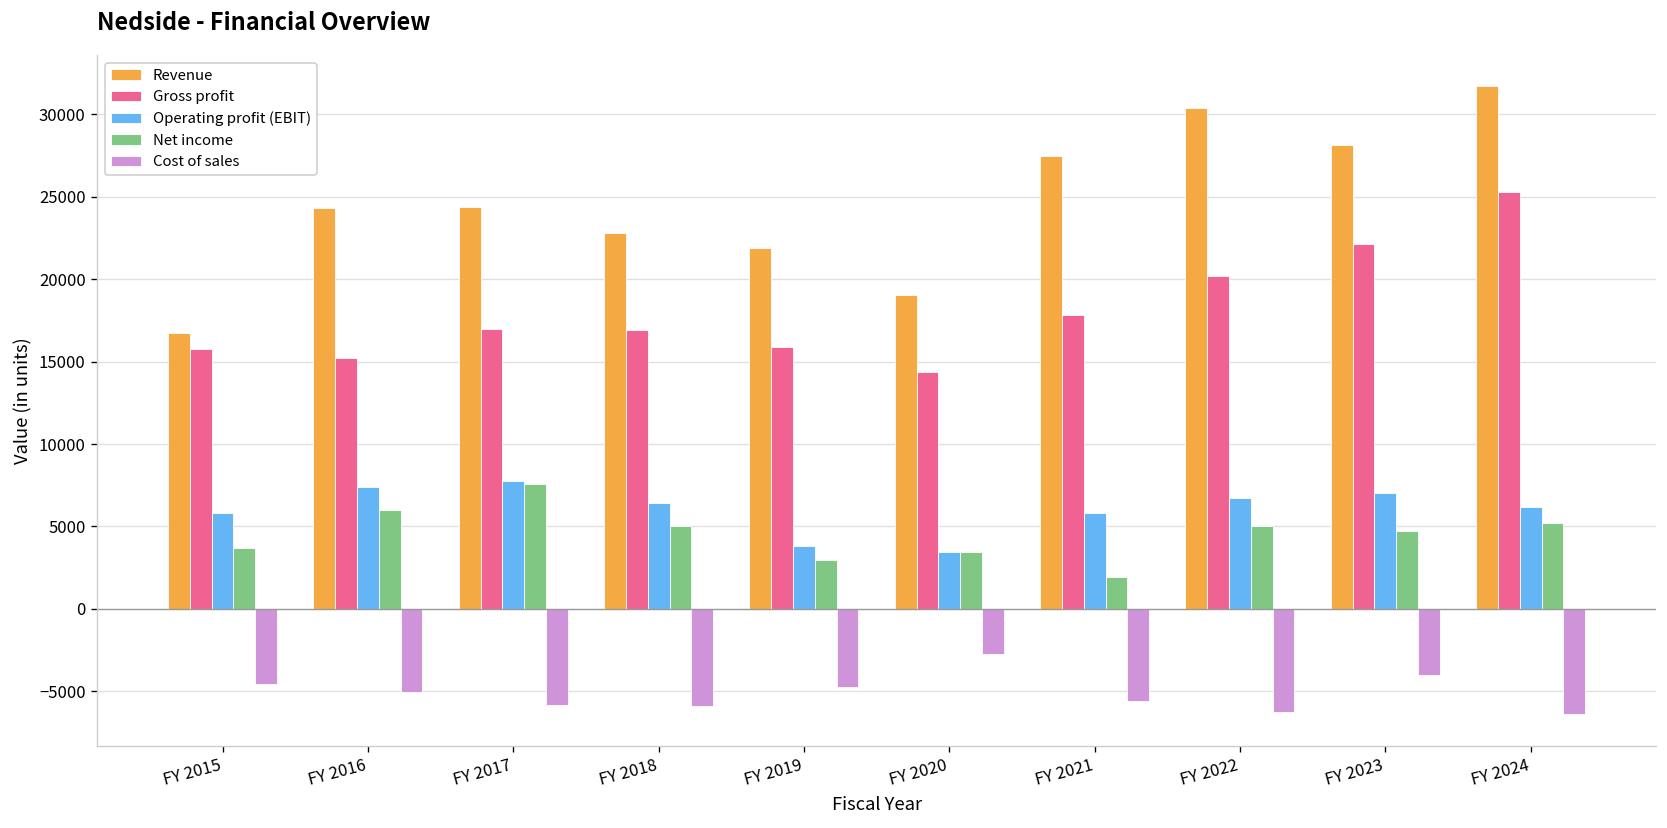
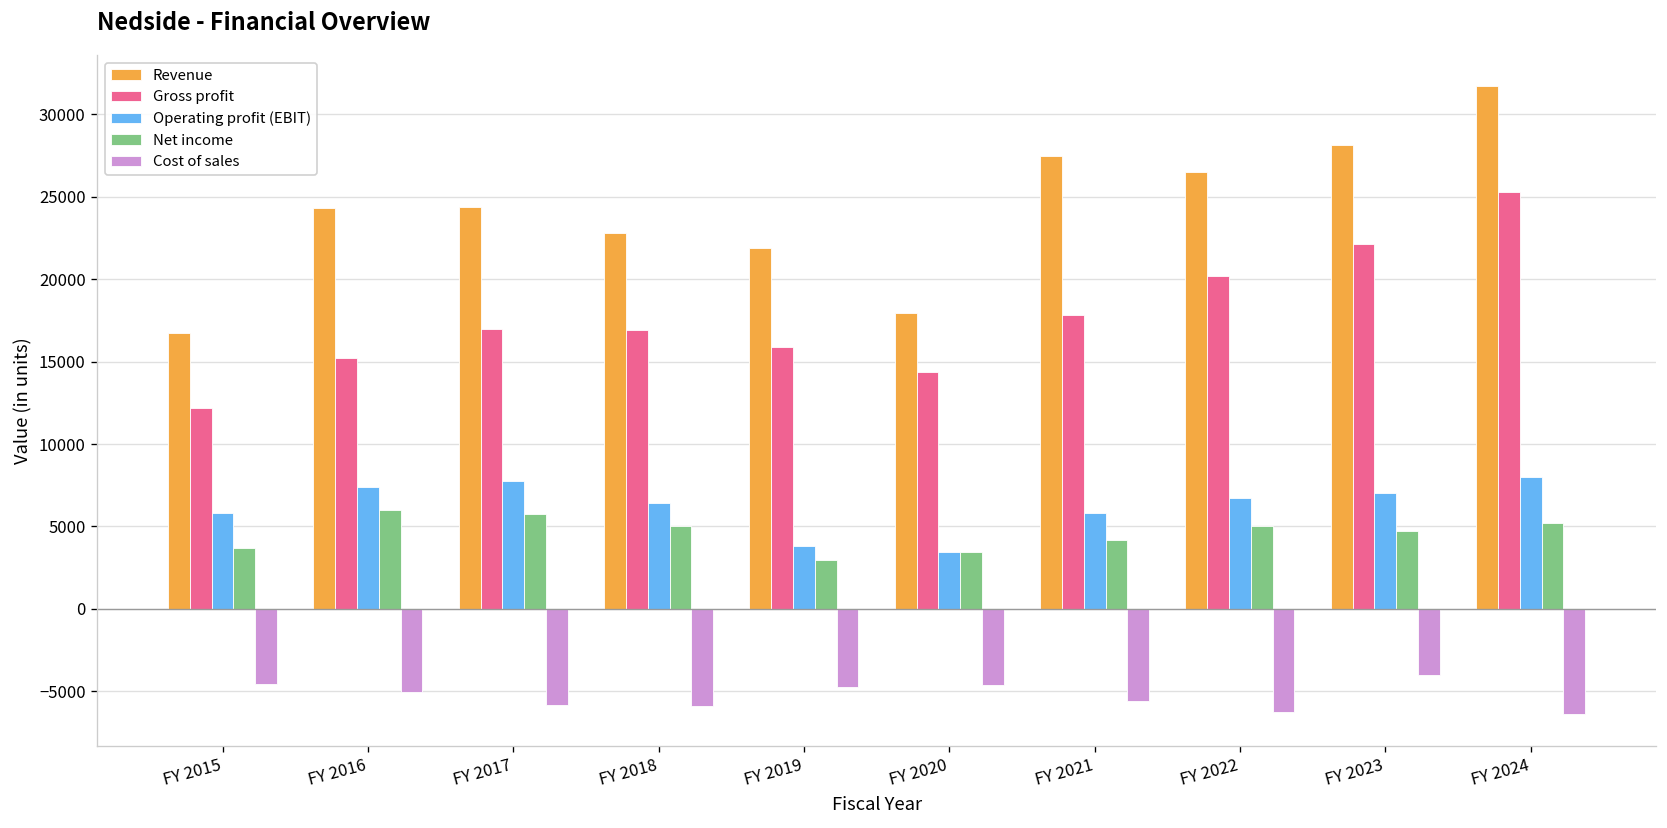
Gross profit, FY 2015: 15700 -> 12200
Net income, FY 2017: 7600 -> 5800
Revenue, FY 2020: 19000 -> 17900
Cost of sales, FY 2020: -2800 -> -4600
Net income, FY 2021: 1900 -> 4200
Revenue, FY 2022: 30300 -> 26500
Operating profit (EBIT), FY 2024: 6200 -> 8000
